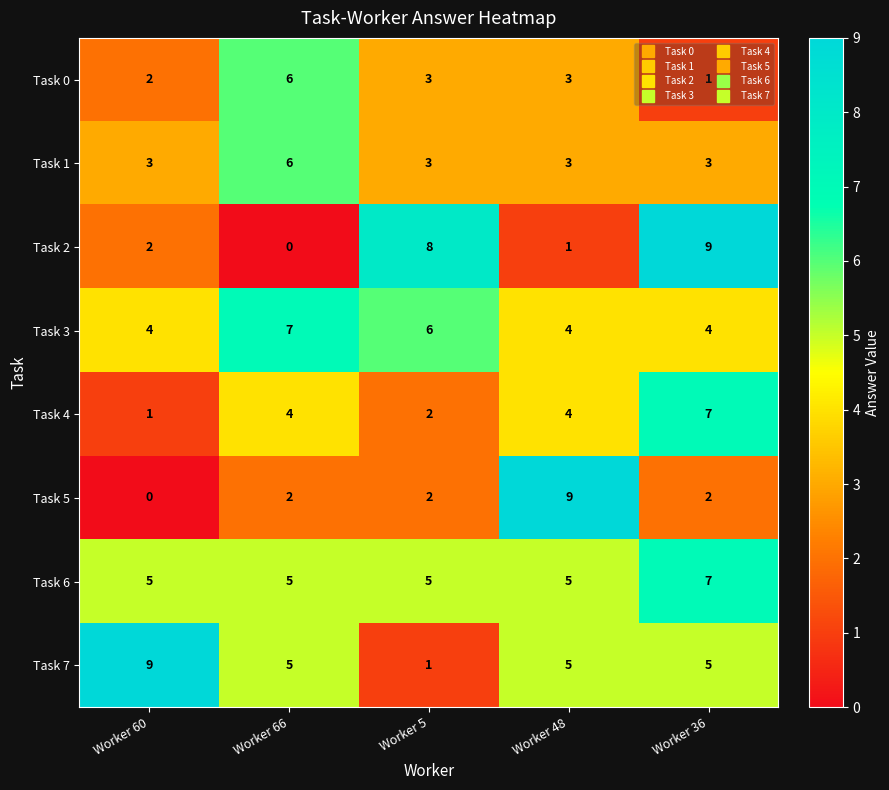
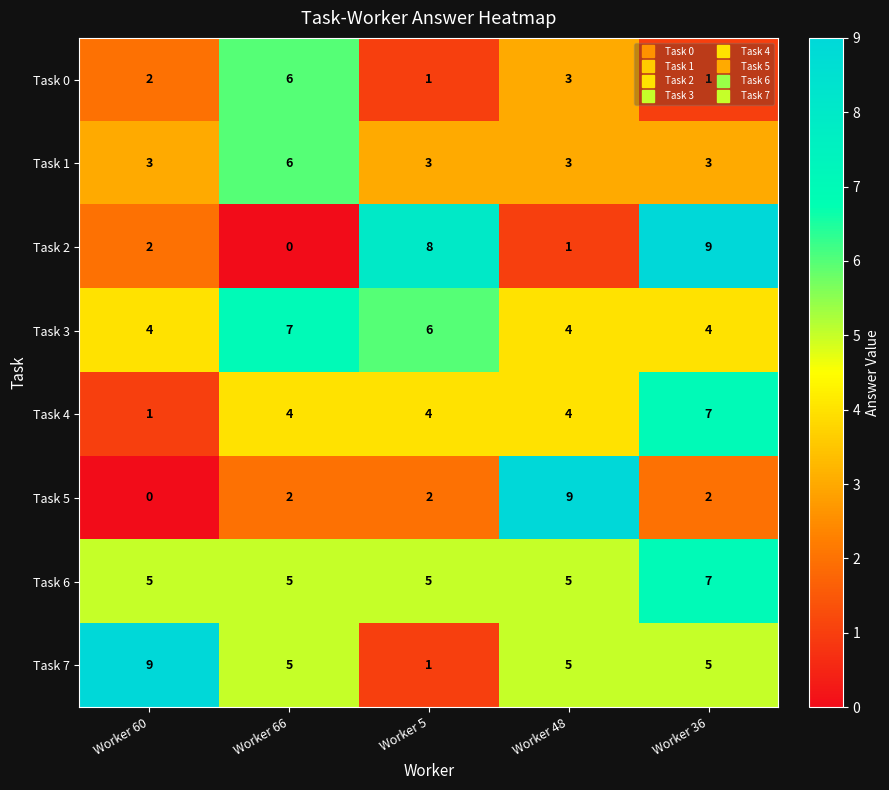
Task 0, Worker 5: 3 -> 1
Task 4, Worker 5: 2 -> 4
